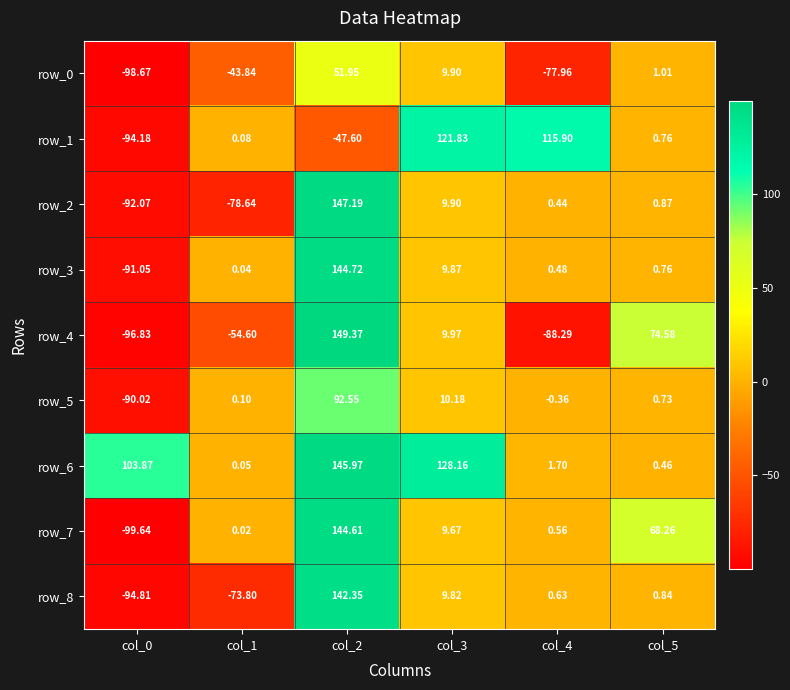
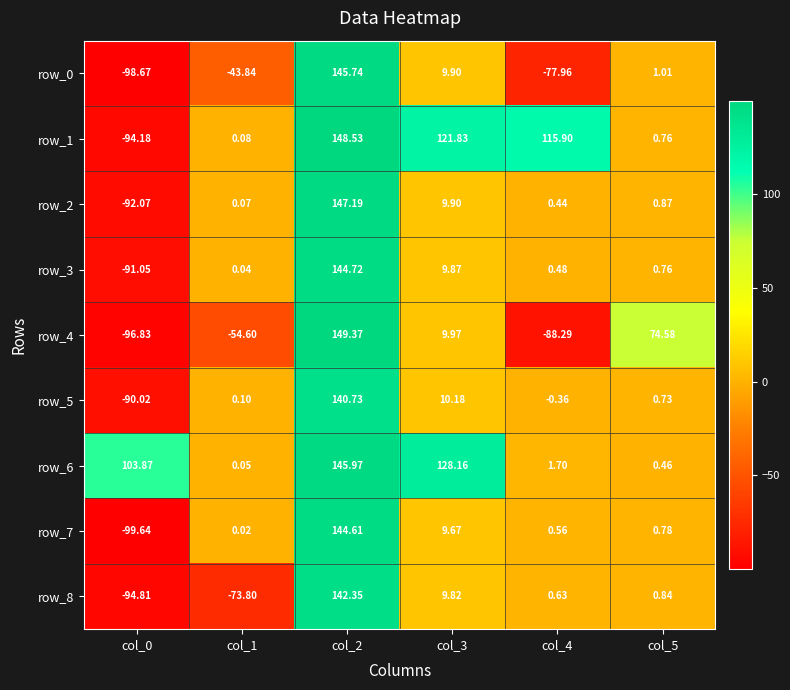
row_0, col_2: 51.95 -> 145.74
row_1, col_2: -47.60 -> 148.53
row_2, col_1: -78.64 -> 0.07
row_5, col_2: 92.55 -> 140.73
row_7, col_5: 68.26 -> 0.78
